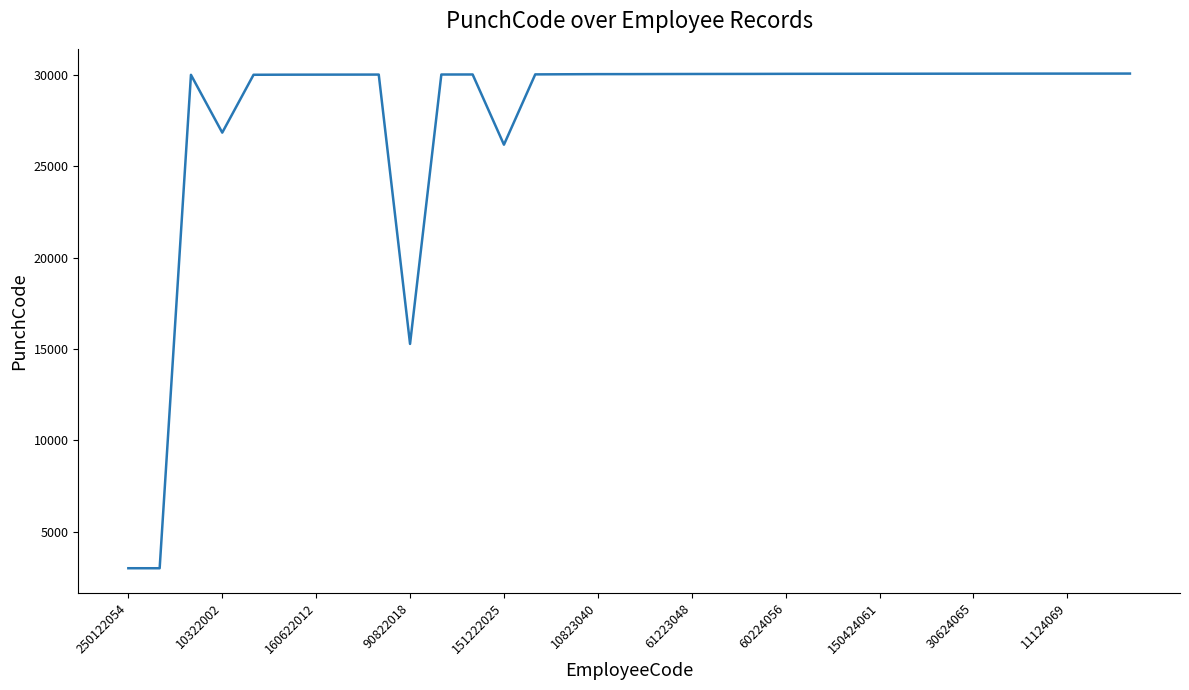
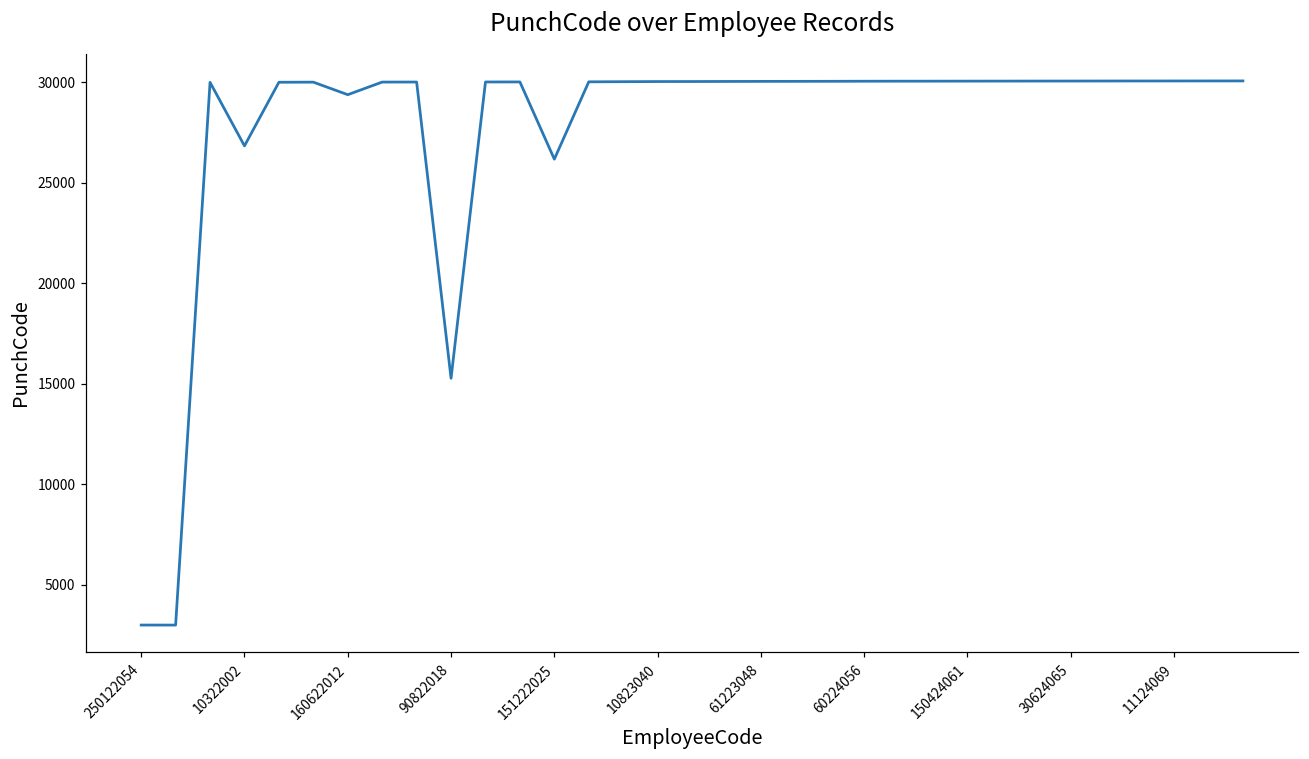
160622012: 30000 -> 29400
